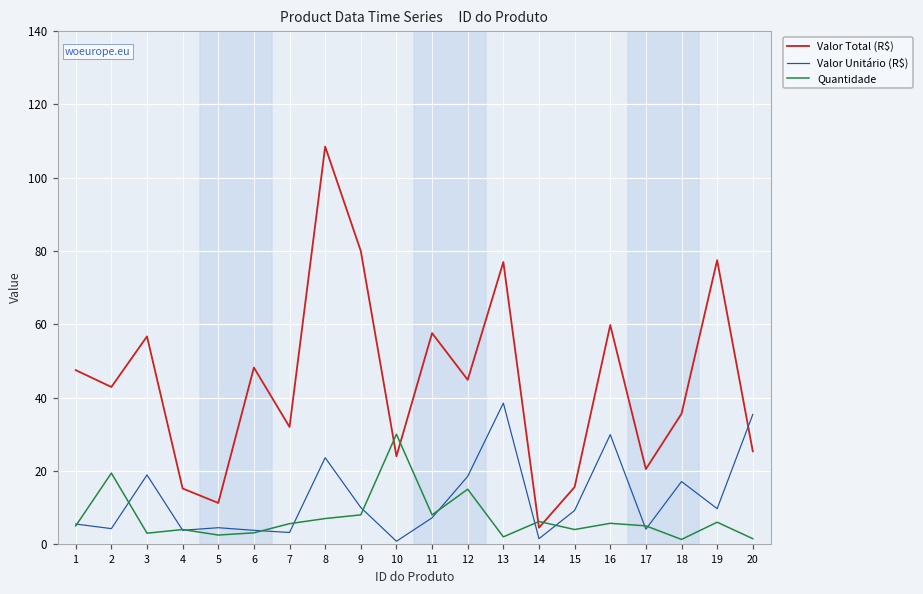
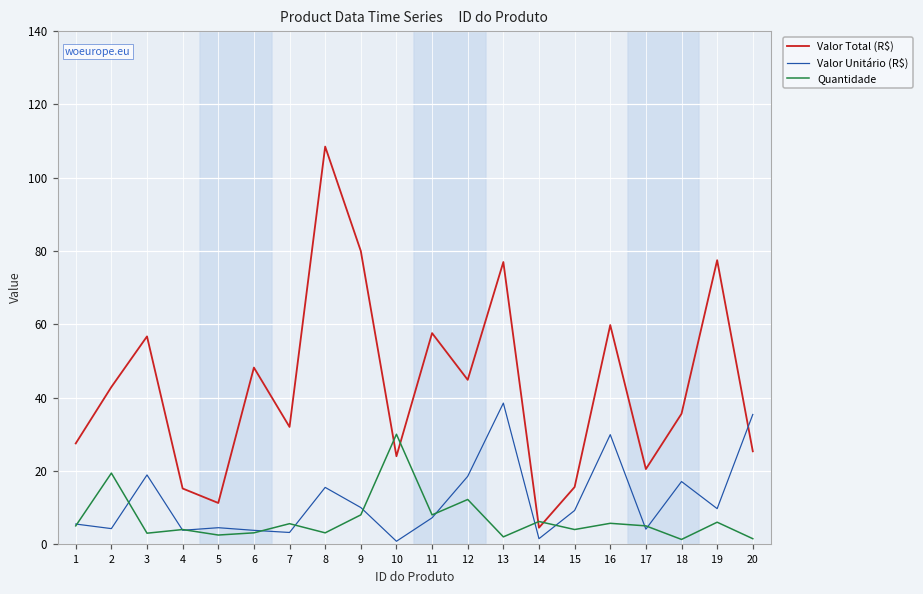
Valor Total (R$), 1: 48 -> 28
Valor Unitário (R$), 8: 24 -> 16
Quantidade, 8: 7 -> 3
Quantidade, 12: 15 -> 12
